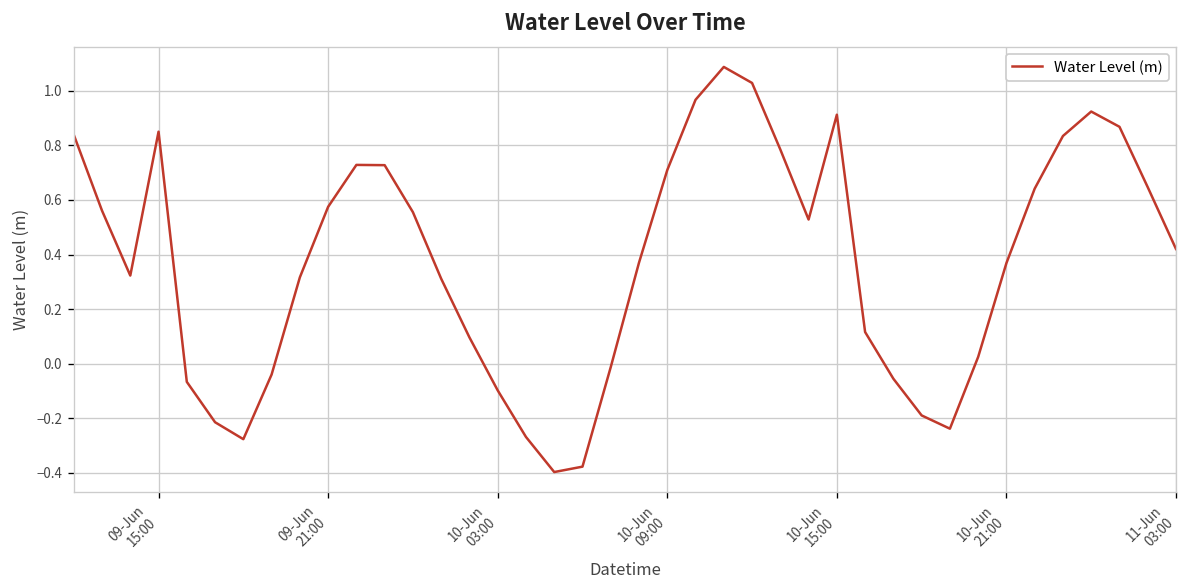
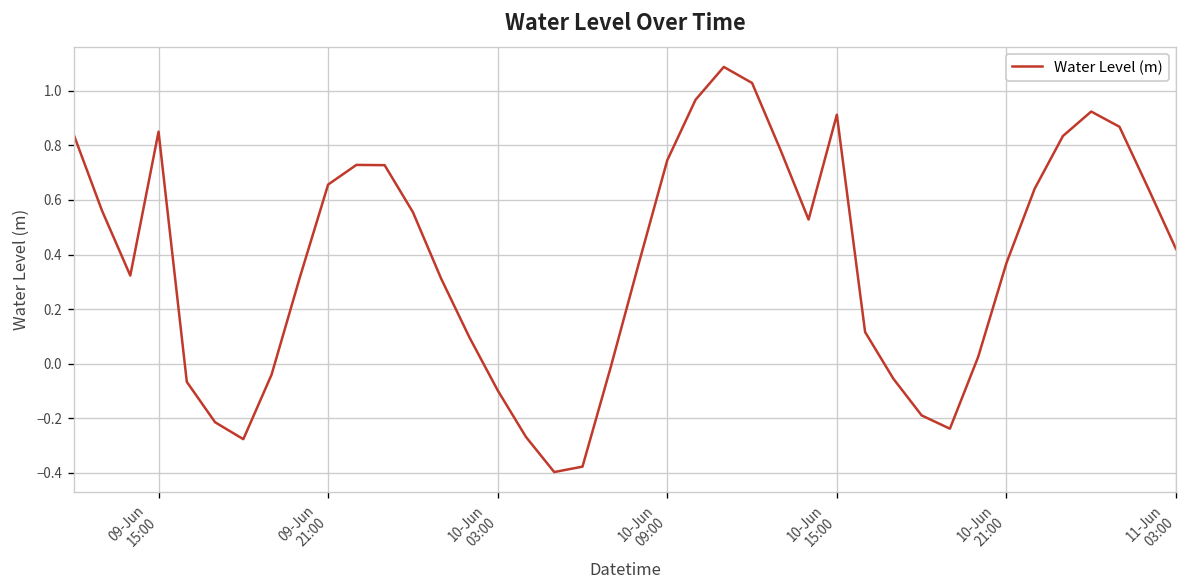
09-Jun 21:00: 0.57 -> 0.66
10-Jun 09:00: 0.71 -> 0.75
